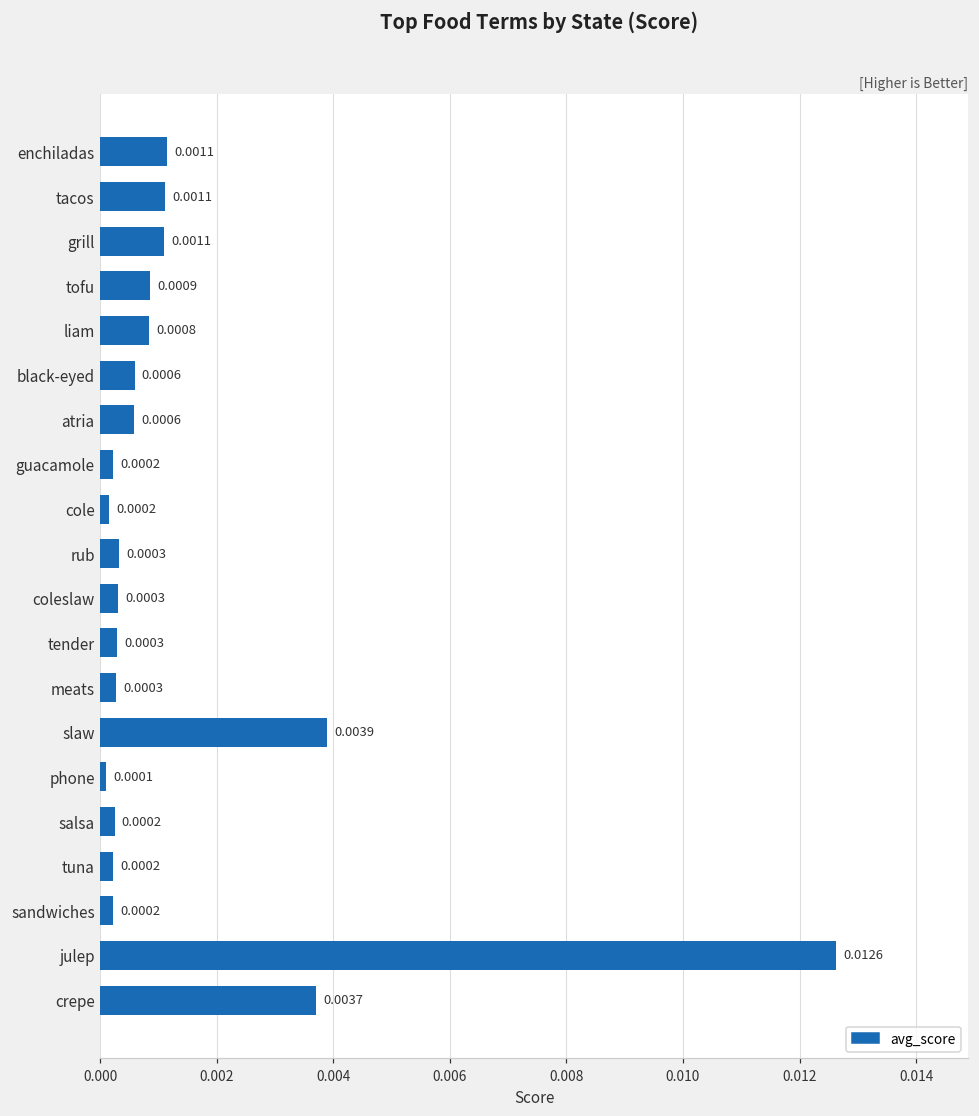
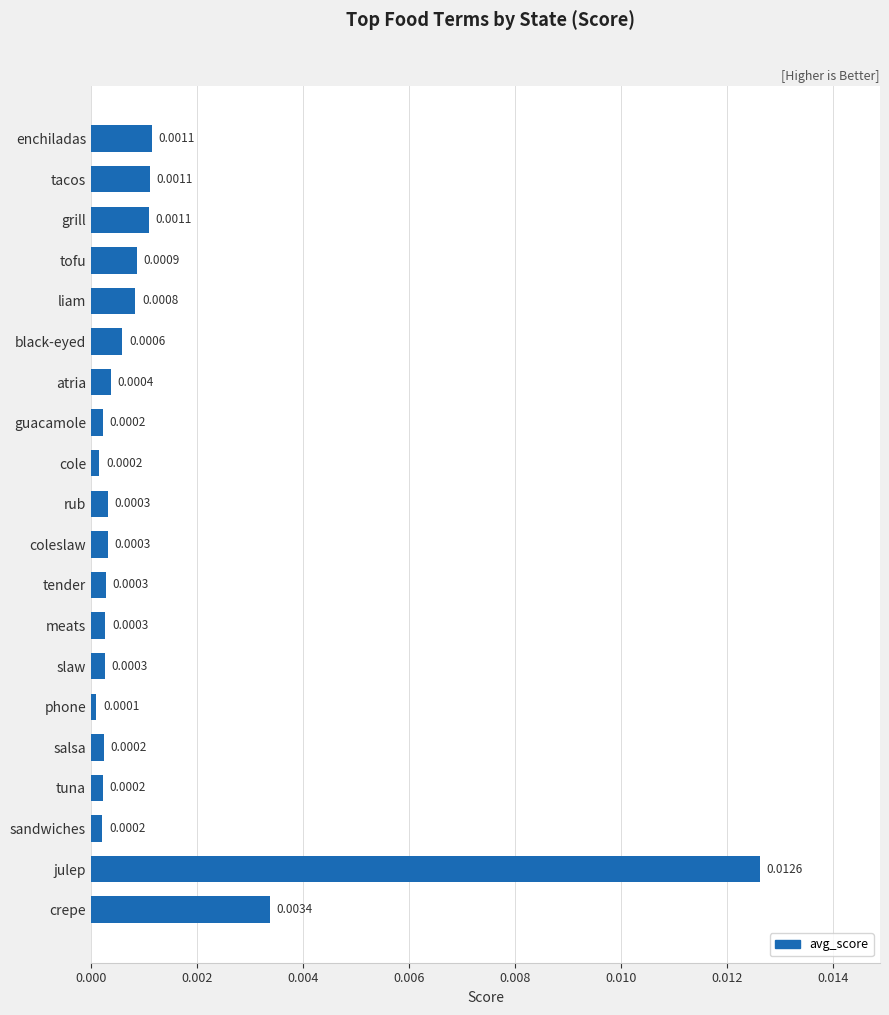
atria: 0.0006 -> 0.0004
slaw: 0.0039 -> 0.0003
crepe: 0.0037 -> 0.0034
